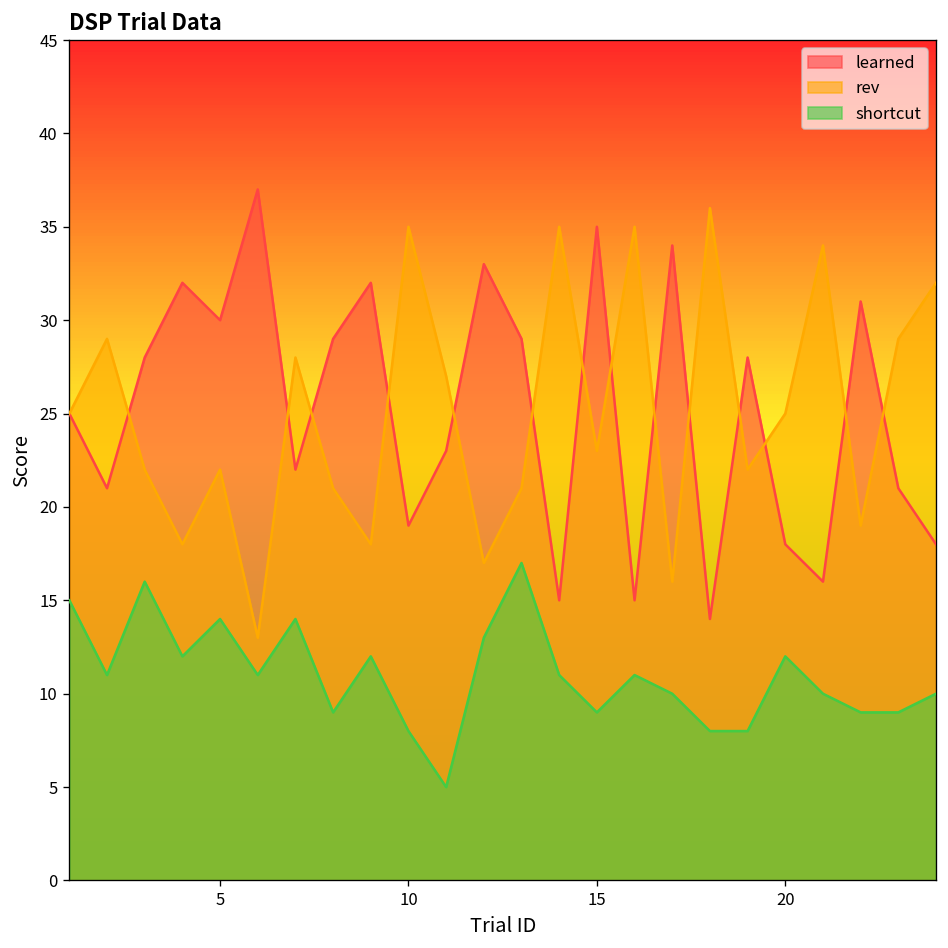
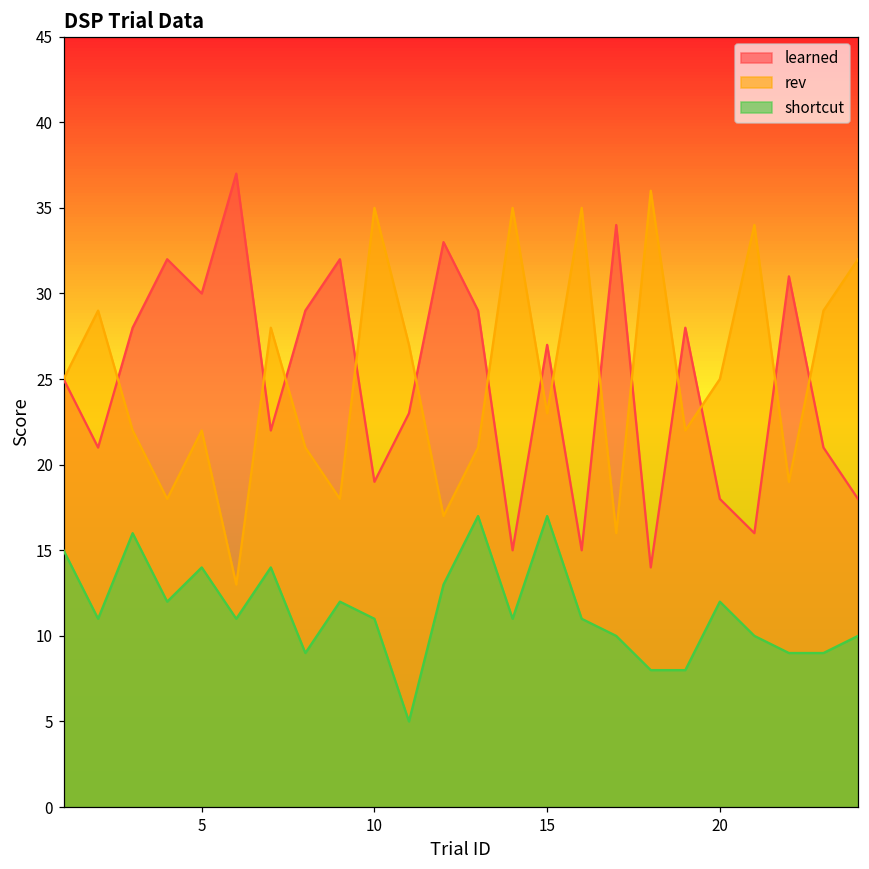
shortcut, 10: 8 -> 11
learned, 15: 35 -> 27
shortcut, 15: 9 -> 17
